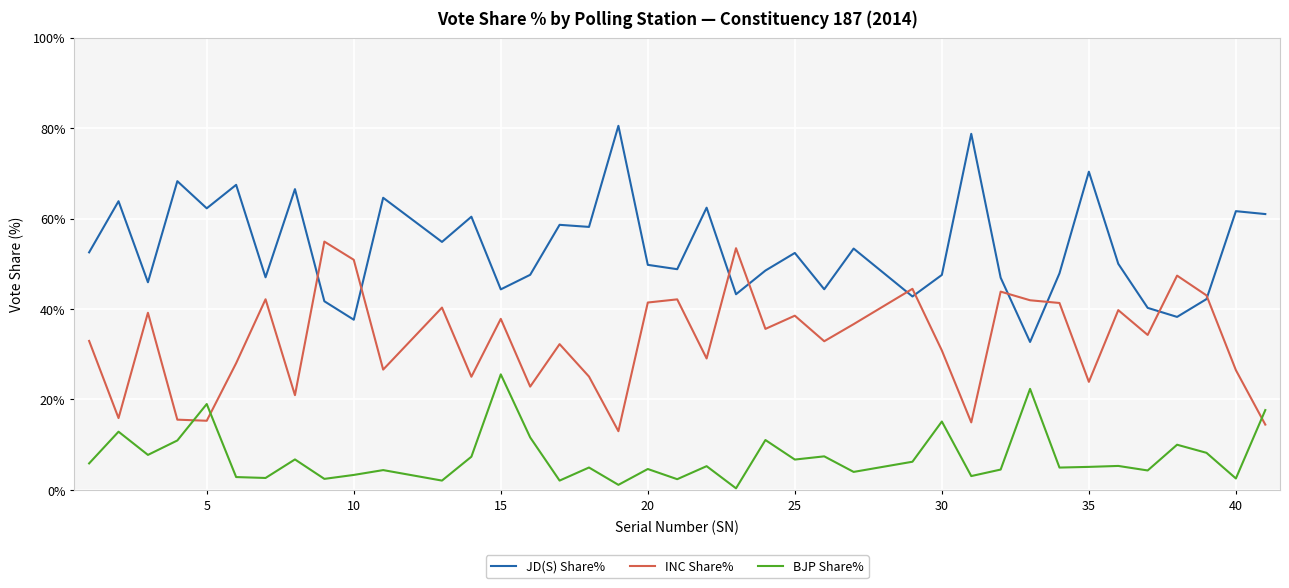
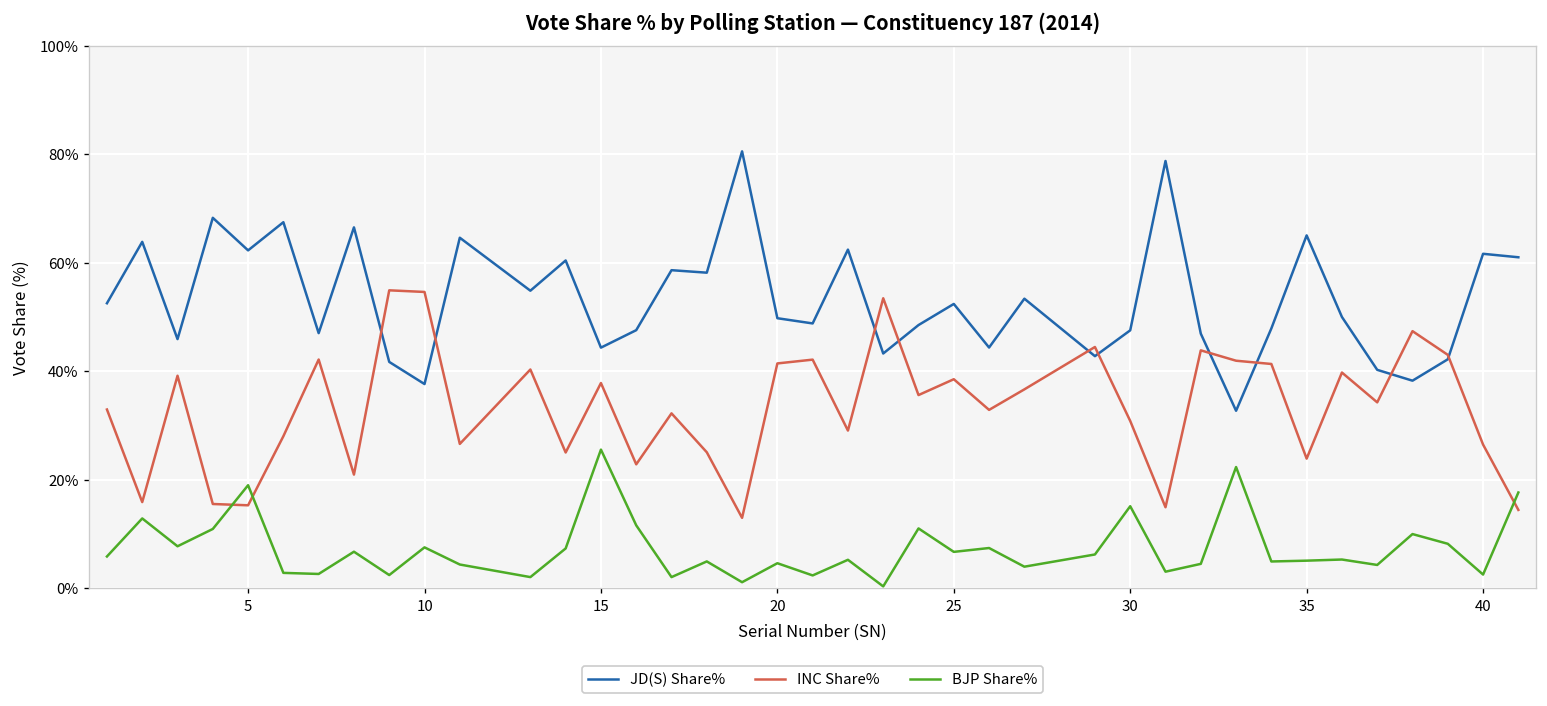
INC Share%, 10: 51% -> 55%
BJP Share%, 10: 3% -> 8%
JD(S) Share%, 35: 70% -> 65%
